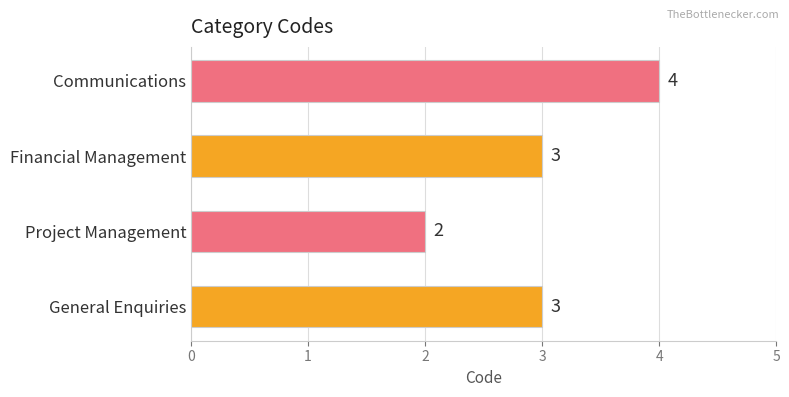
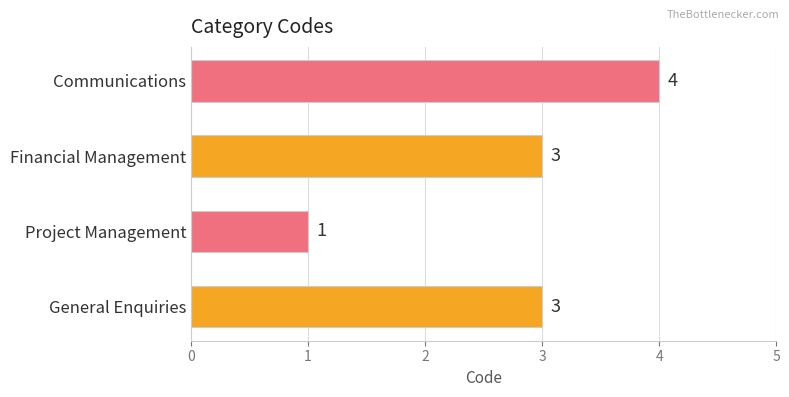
Project Management: 2 -> 1
